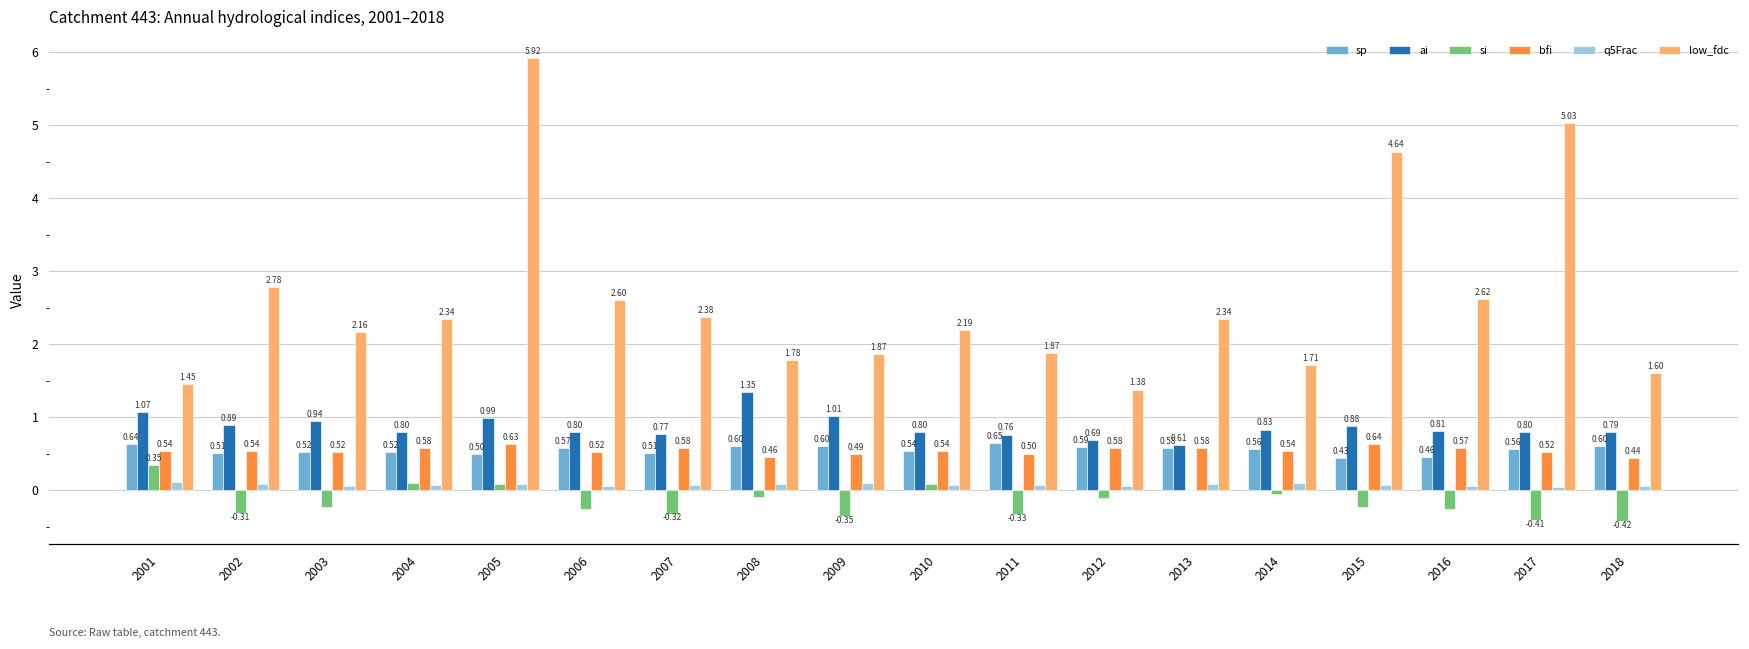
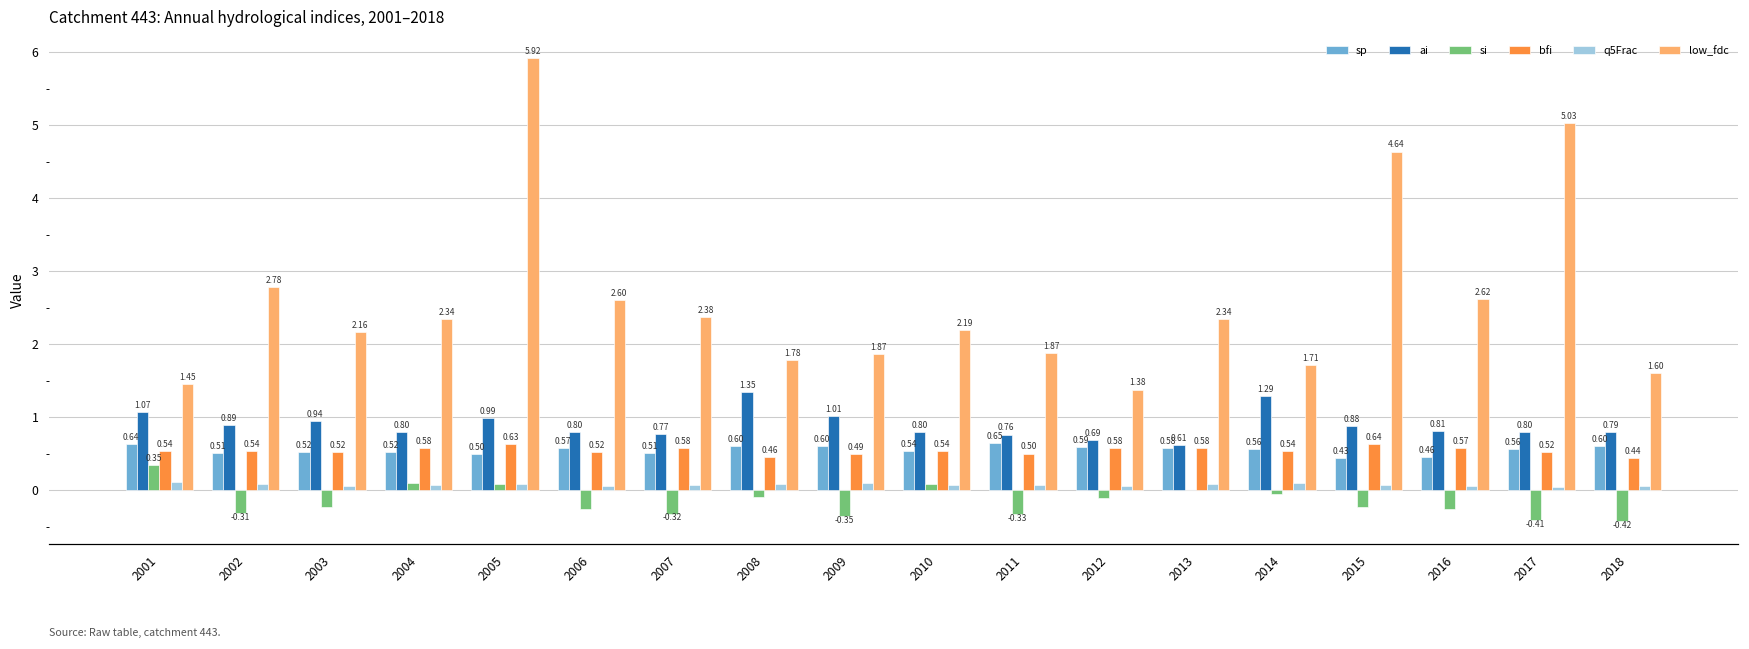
ai, 2014: 0.83 -> 1.29
